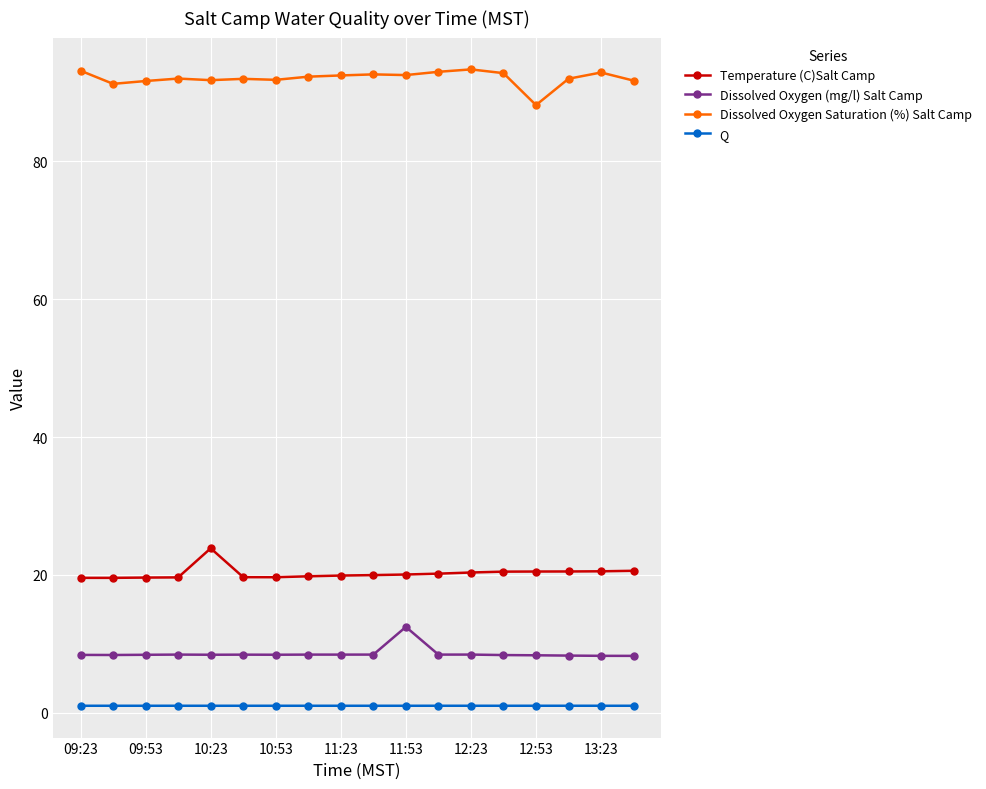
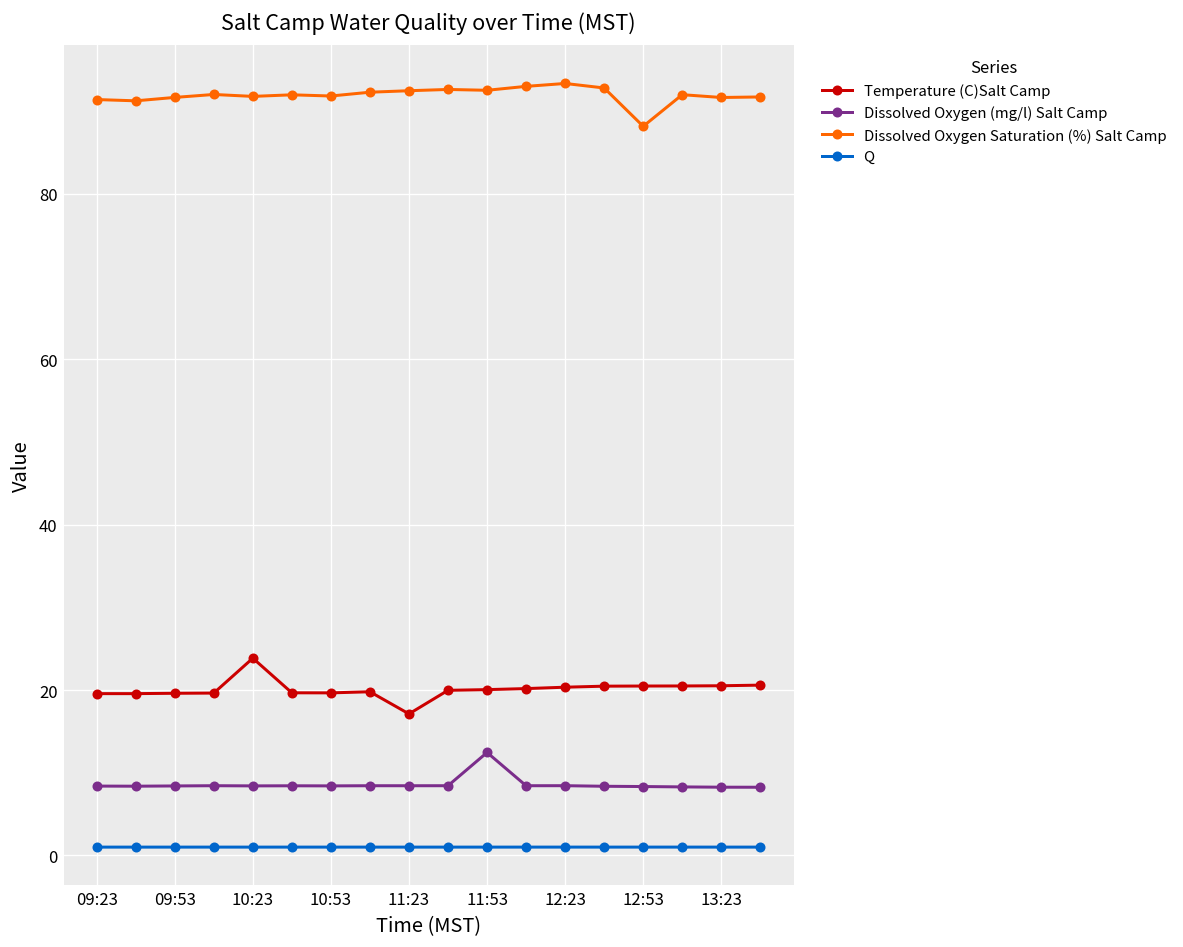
Dissolved Oxygen Saturation (%) Salt Camp, 09:23: 93 -> 91
Temperature (C)Salt Camp, 11:23: 20 -> 17
Dissolved Oxygen Saturation (%) Salt Camp, 13:23: 93 -> 92
